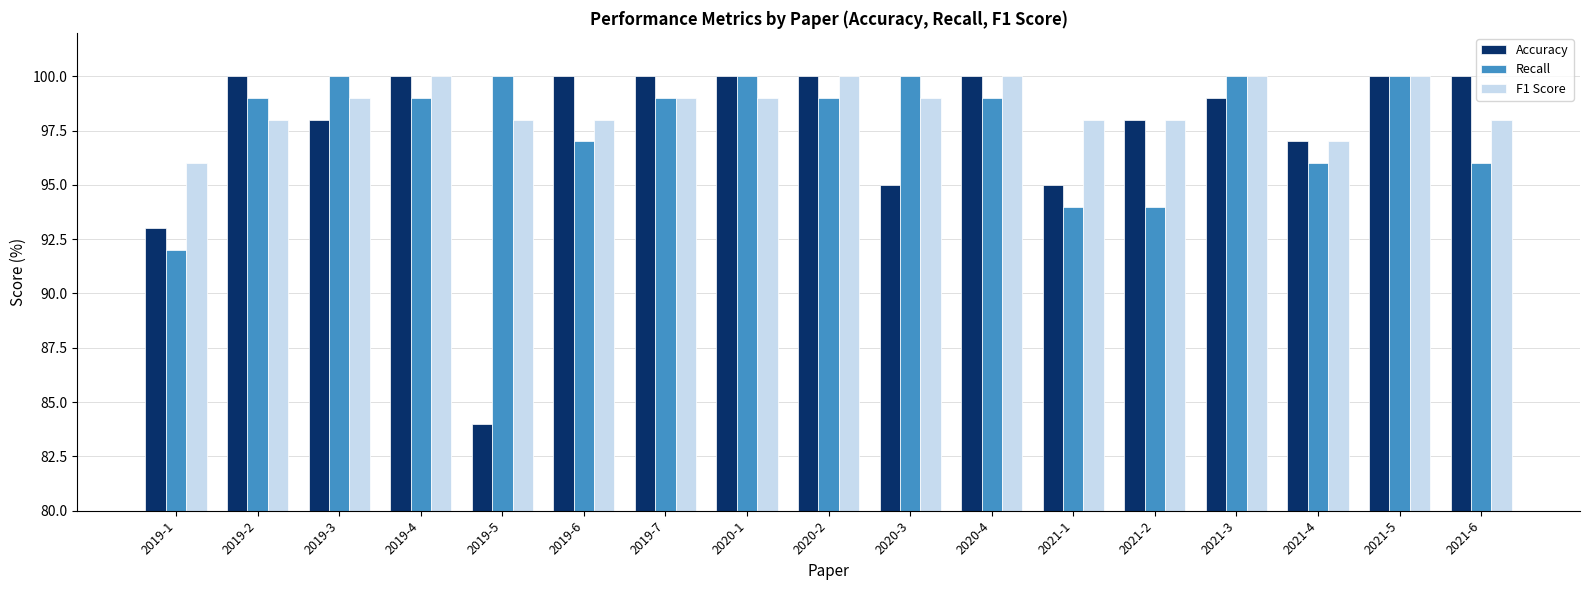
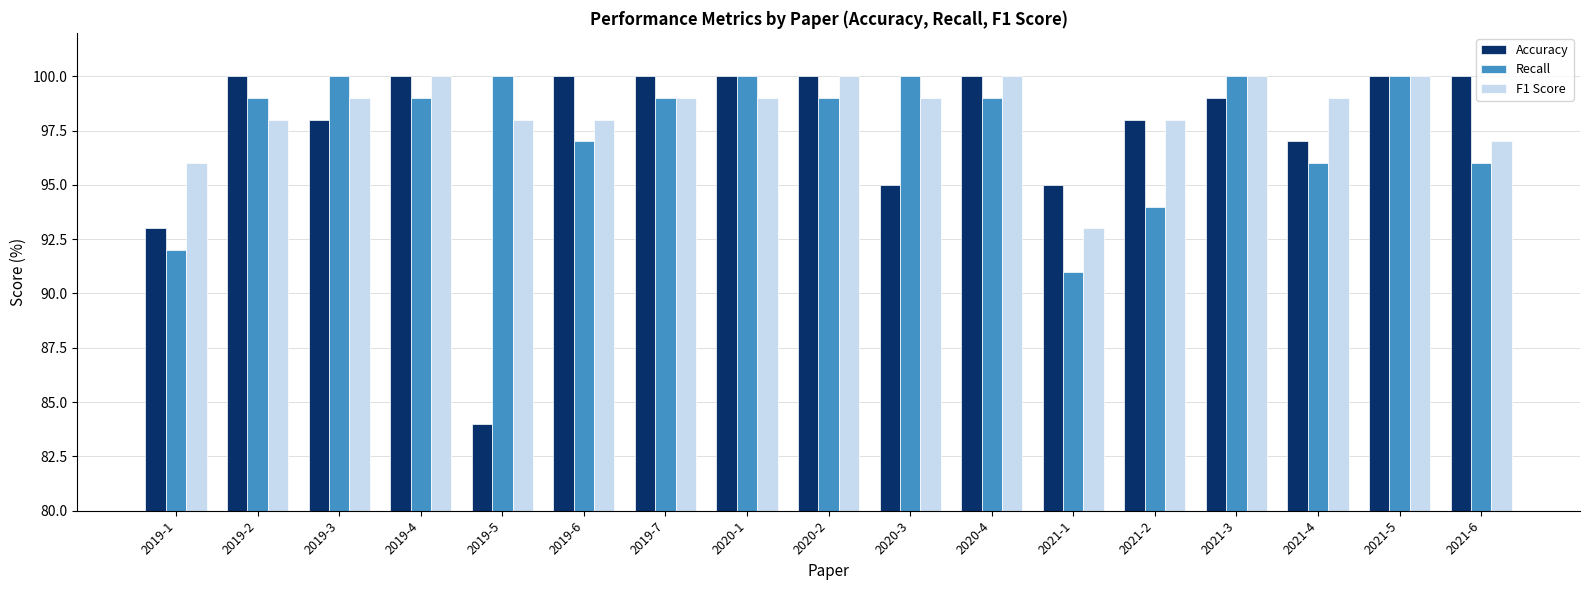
Recall, 2021-1: 94 -> 91
F1 Score, 2021-1: 98 -> 93
F1 Score, 2021-4: 97 -> 99
F1 Score, 2021-6: 98 -> 97
